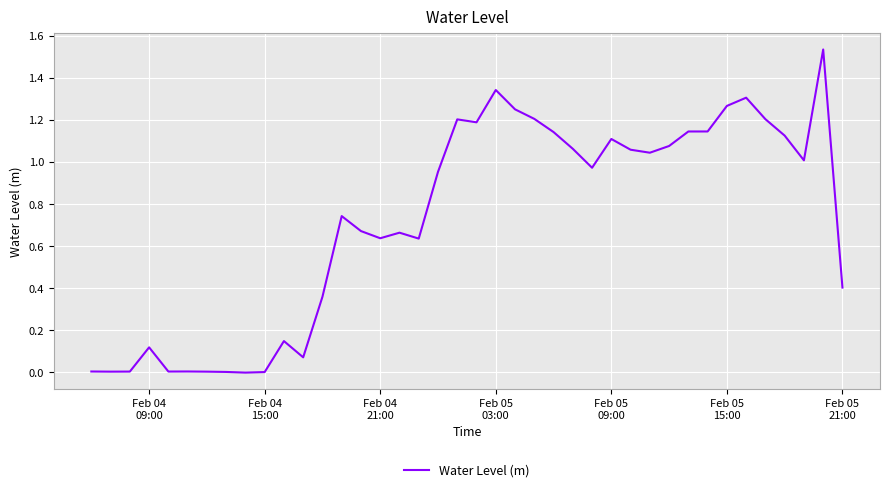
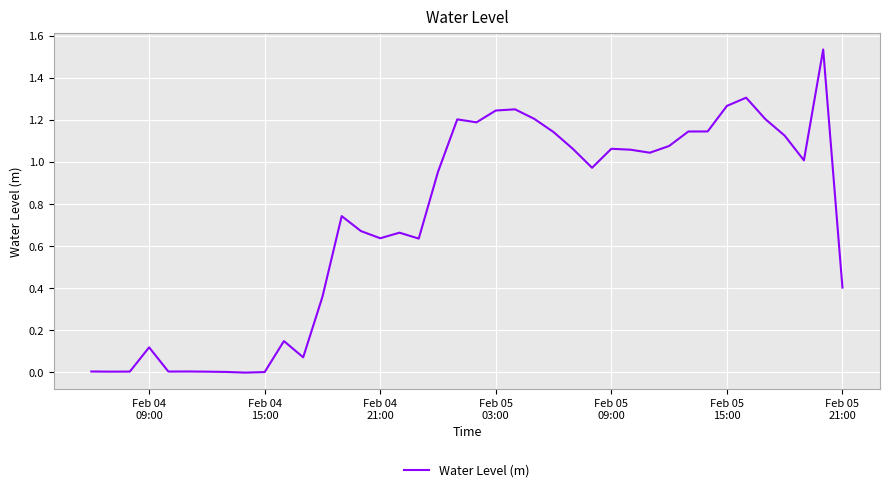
Feb 05 03:00: 1.34 -> 1.24
Feb 05 09:00: 1.11 -> 1.06
